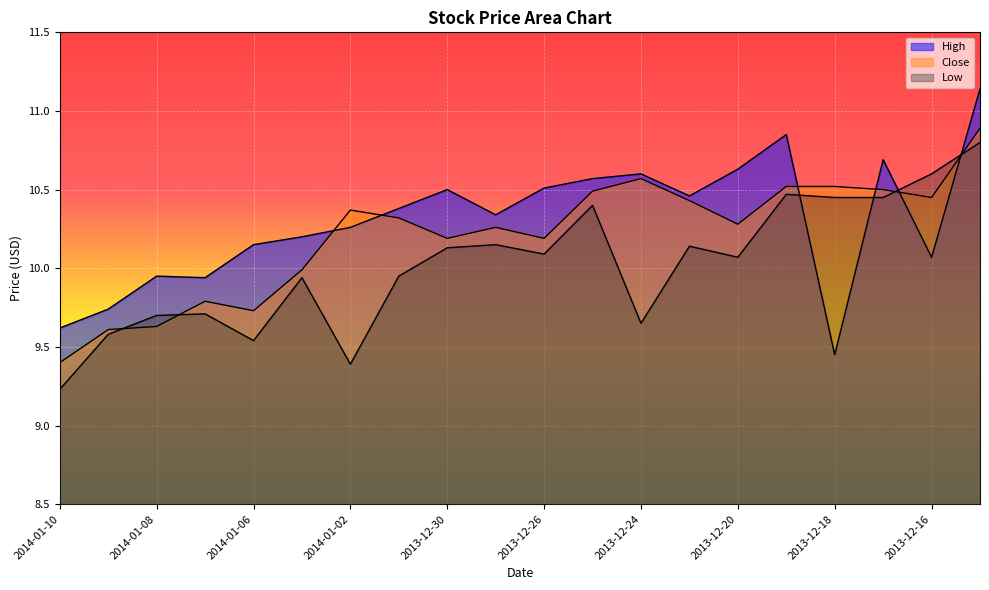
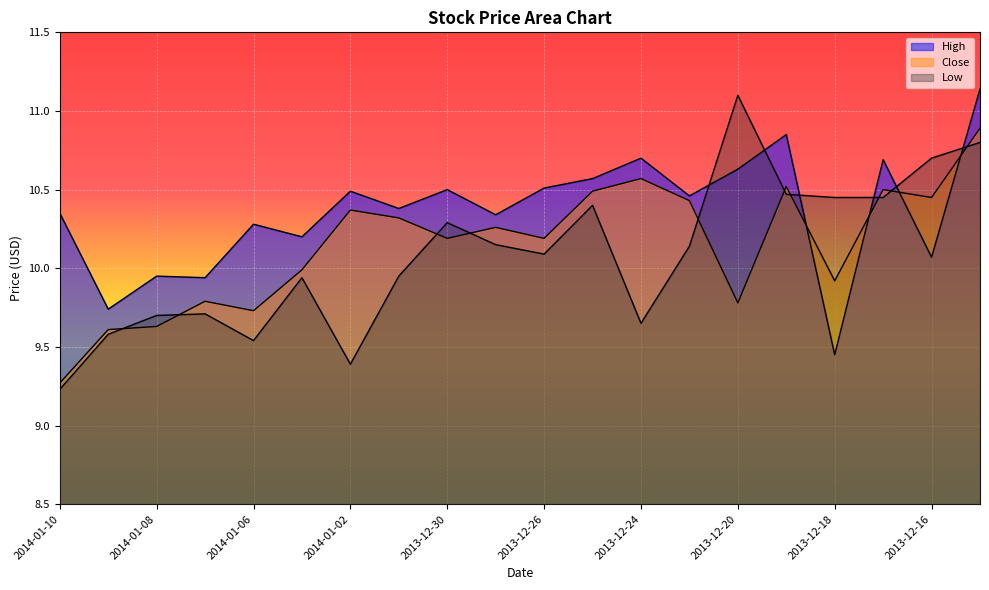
High, 2014-01-10: 9.62 -> 10.35
Close, 2014-01-10: 9.40 -> 9.27
High, 2014-01-06: 10.15 -> 10.28
High, 2014-01-02: 10.26 -> 10.49
Low, 2013-12-30: 10.13 -> 10.29
High, 2013-12-24: 10.6 -> 10.7
Close, 2013-12-20: 10.28 -> 9.78
Low, 2013-12-20: 10.07 -> 11.10
Close, 2013-12-18: 10.52 -> 9.92
Low, 2013-12-16: 10.6 -> 10.7
